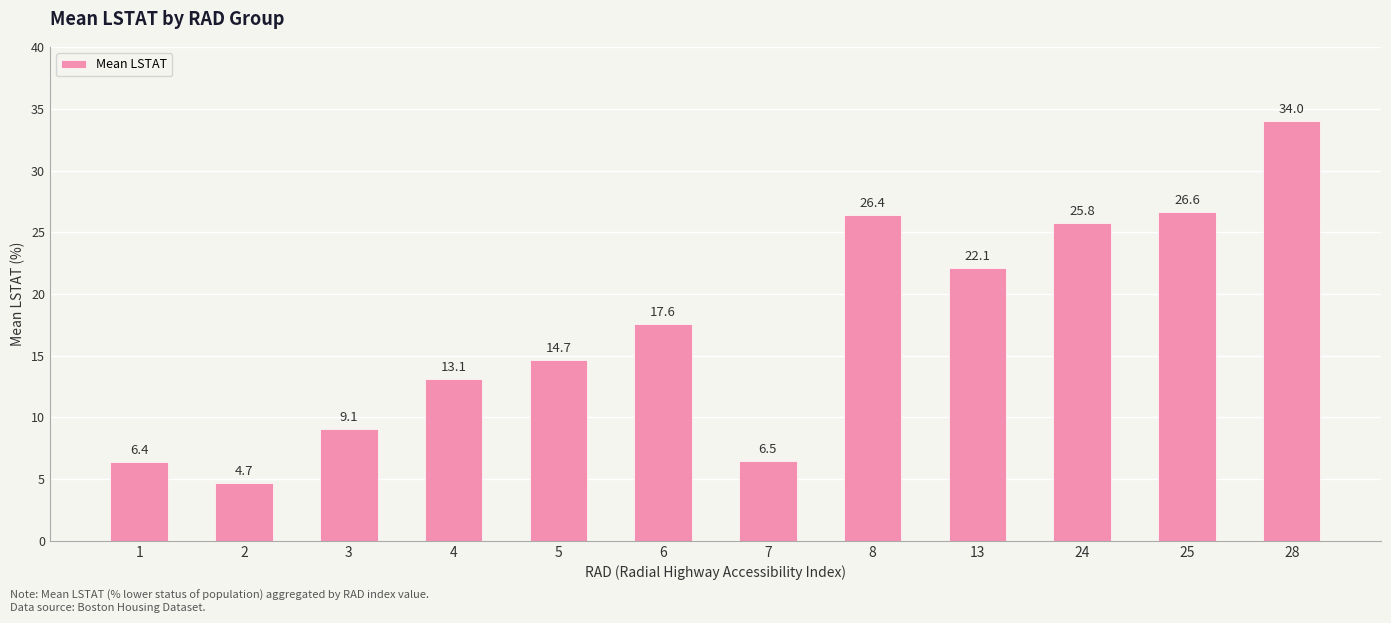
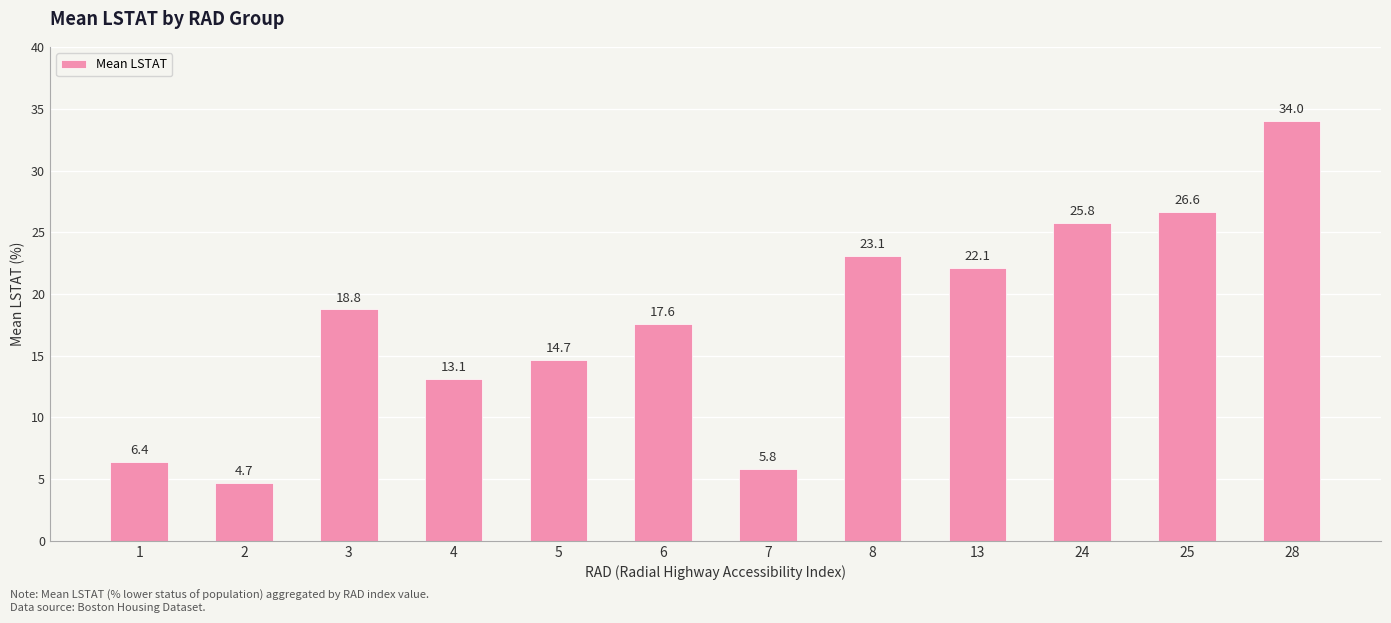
3: 9.1 -> 18.8
7: 6.5 -> 5.8
8: 26.4 -> 23.1
